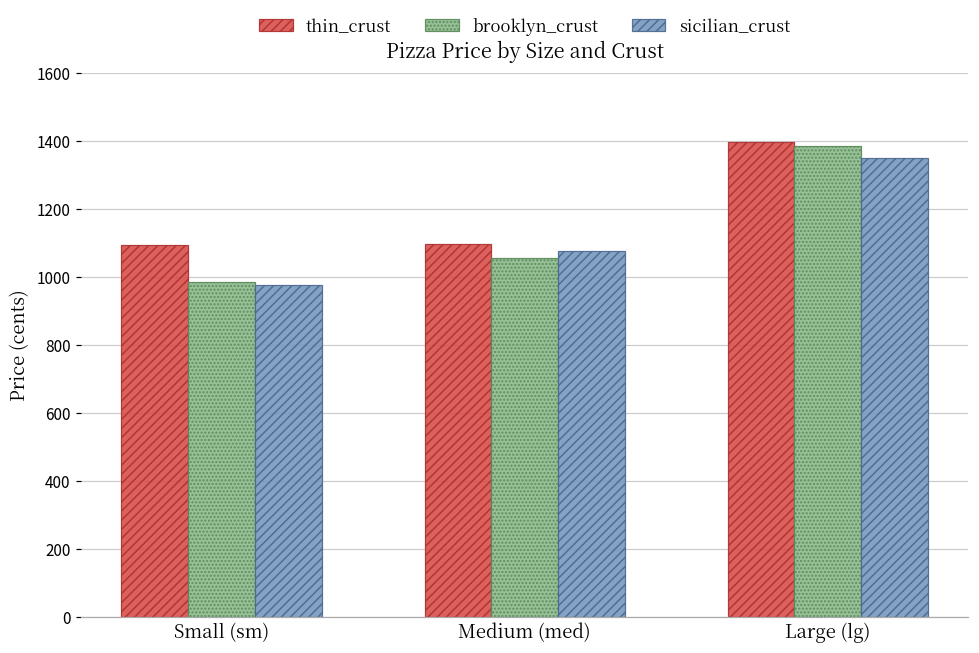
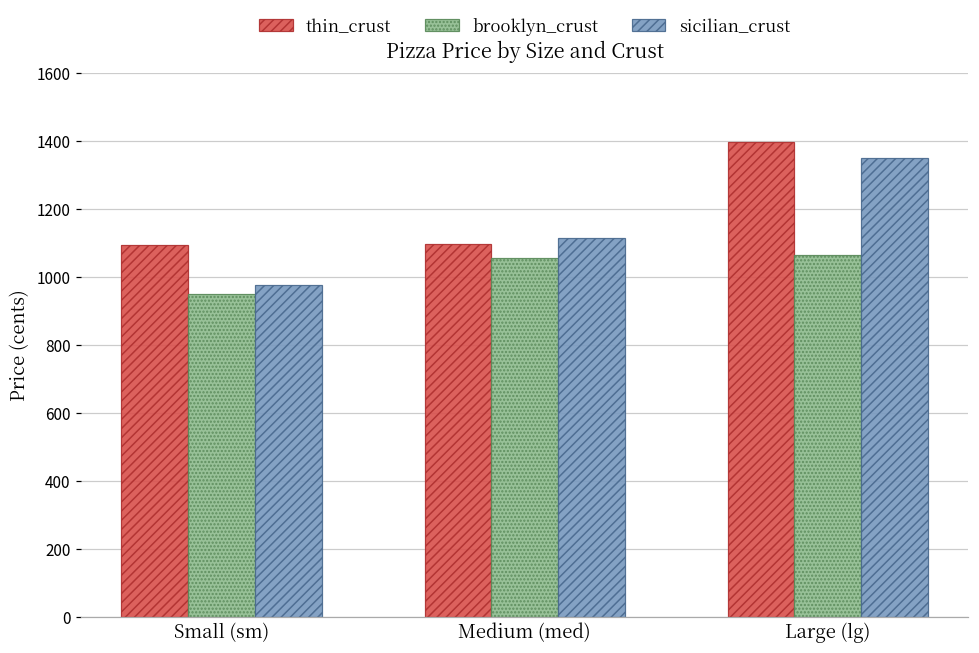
brooklyn_crust, Small (sm): 990 -> 950
sicilian_crust, Medium (med): 1080 -> 1110
brooklyn_crust, Large (lg): 1390 -> 1060
